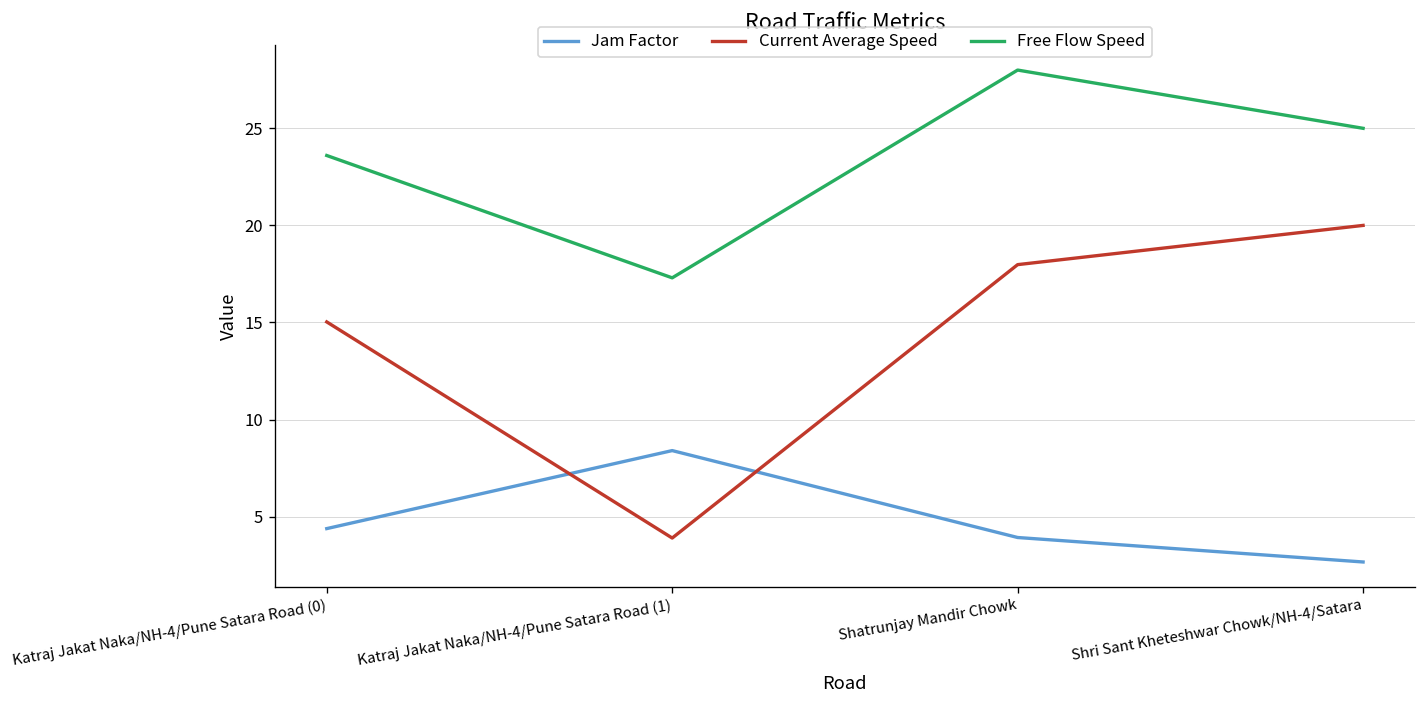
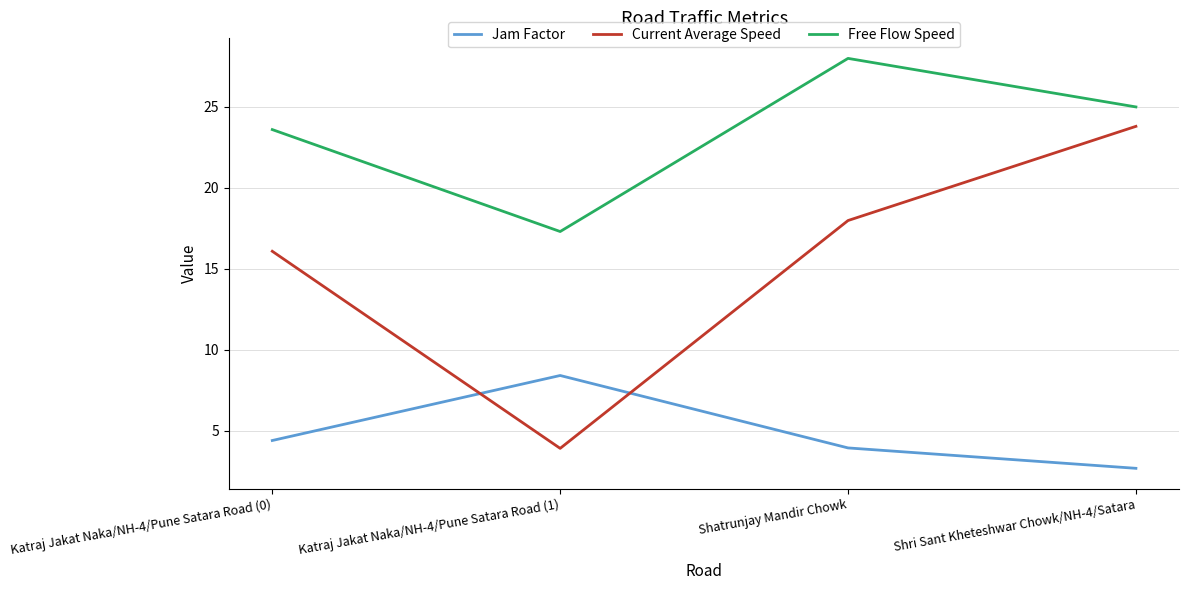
Current Average Speed, Katraj Jakat Naka/NH-4/Pune Satara Road (0): 15.0 -> 16.1
Current Average Speed, Shri Sant Kheteshwar Chowk/NH-4/Satara: 20.0 -> 23.8
